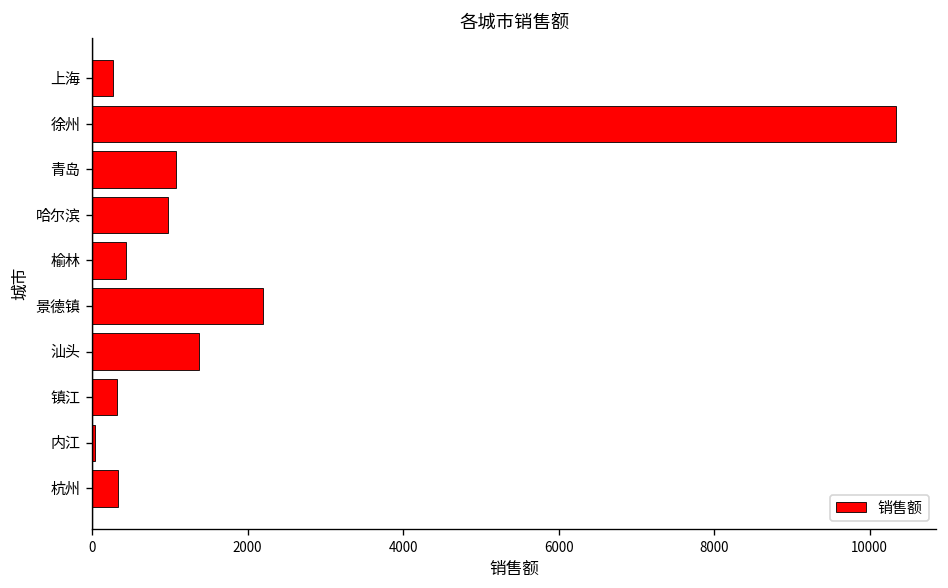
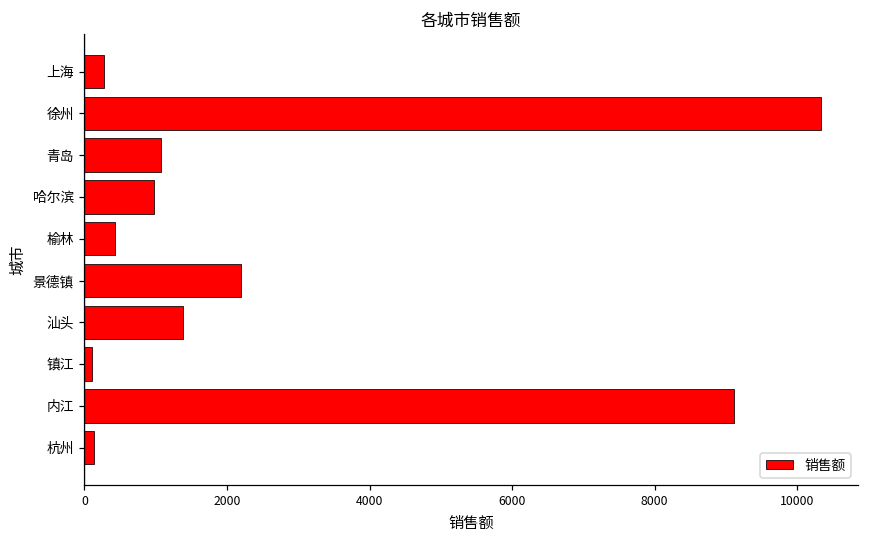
镇江: 300 -> 100
内江: 0 -> 9100
杭州: 300 -> 100
